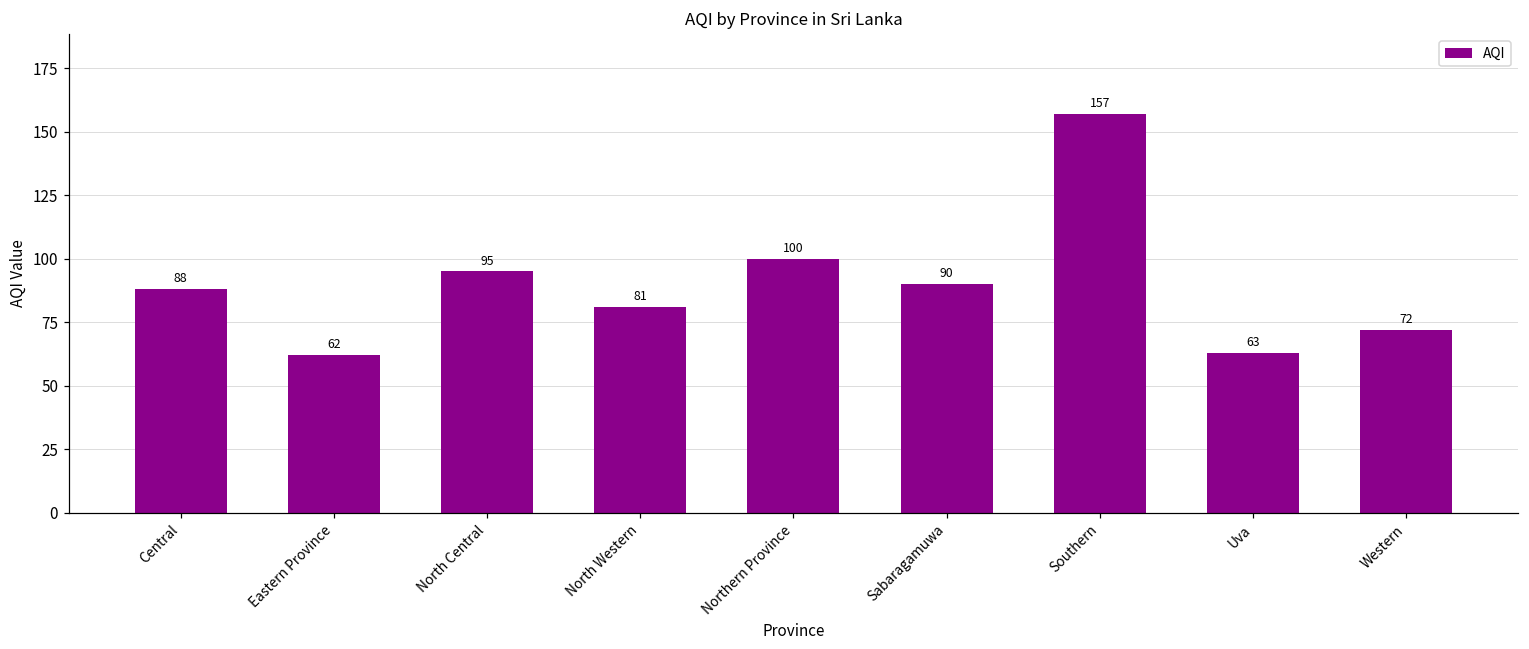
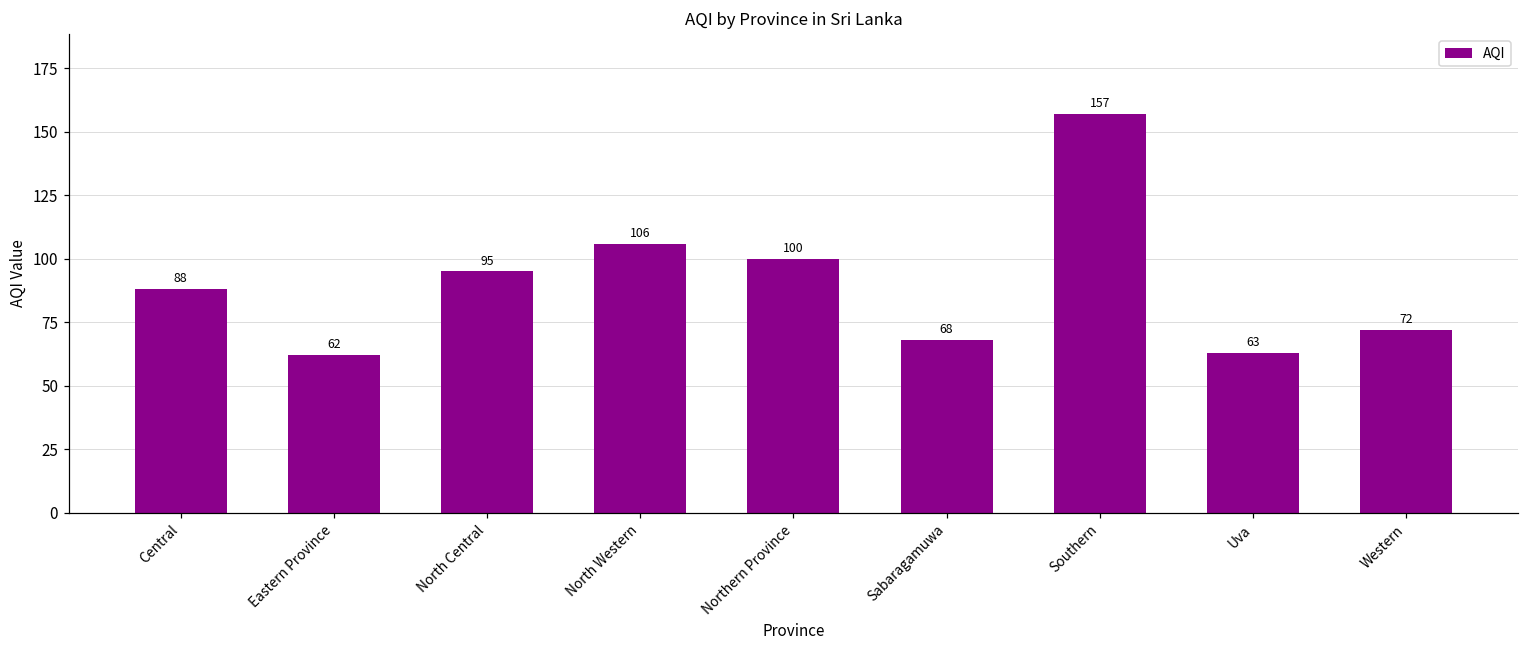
North Western: 81 -> 106
Sabaragamuwa: 90 -> 68
